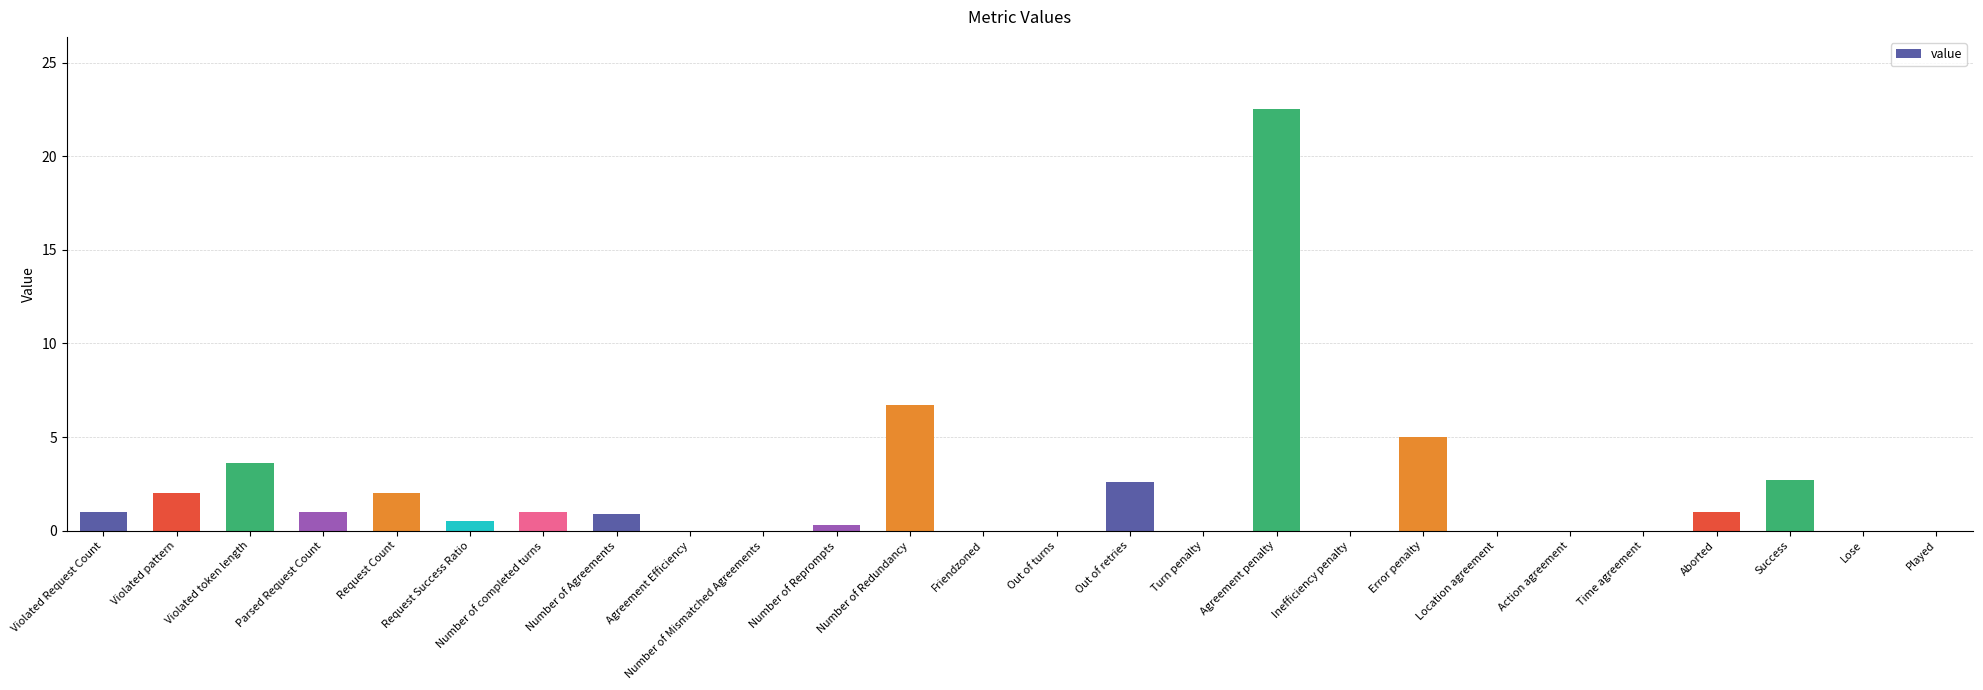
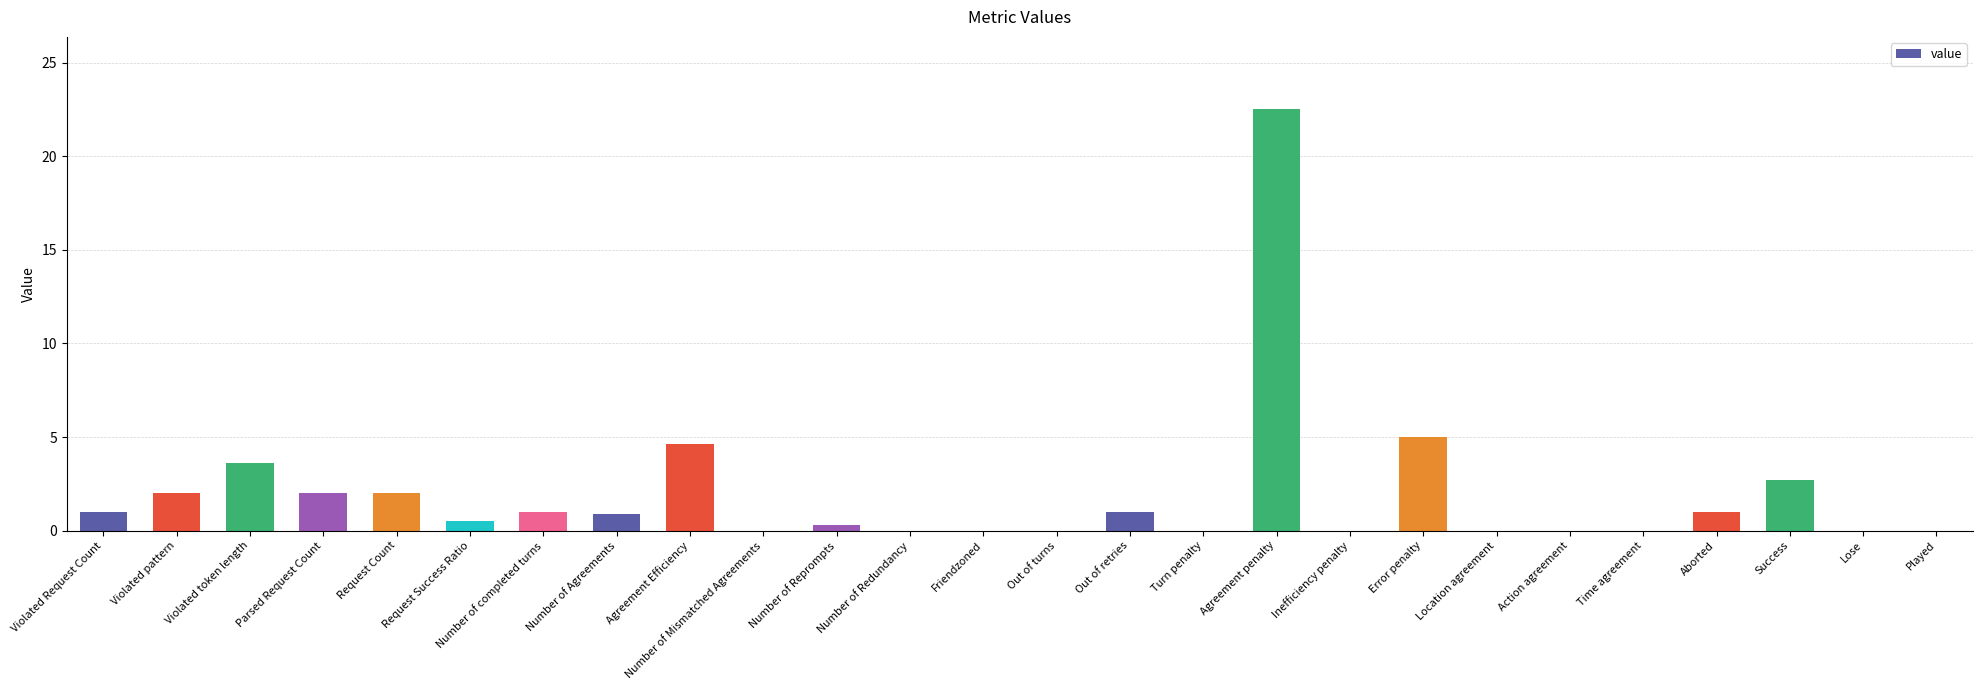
Parsed Request Count: 1 -> 2
Agreement Efficiency: 0.0 -> 4.6
Number of Redundancy: 6.7 -> 0.0
Out of retries: 2.6 -> 1.0
